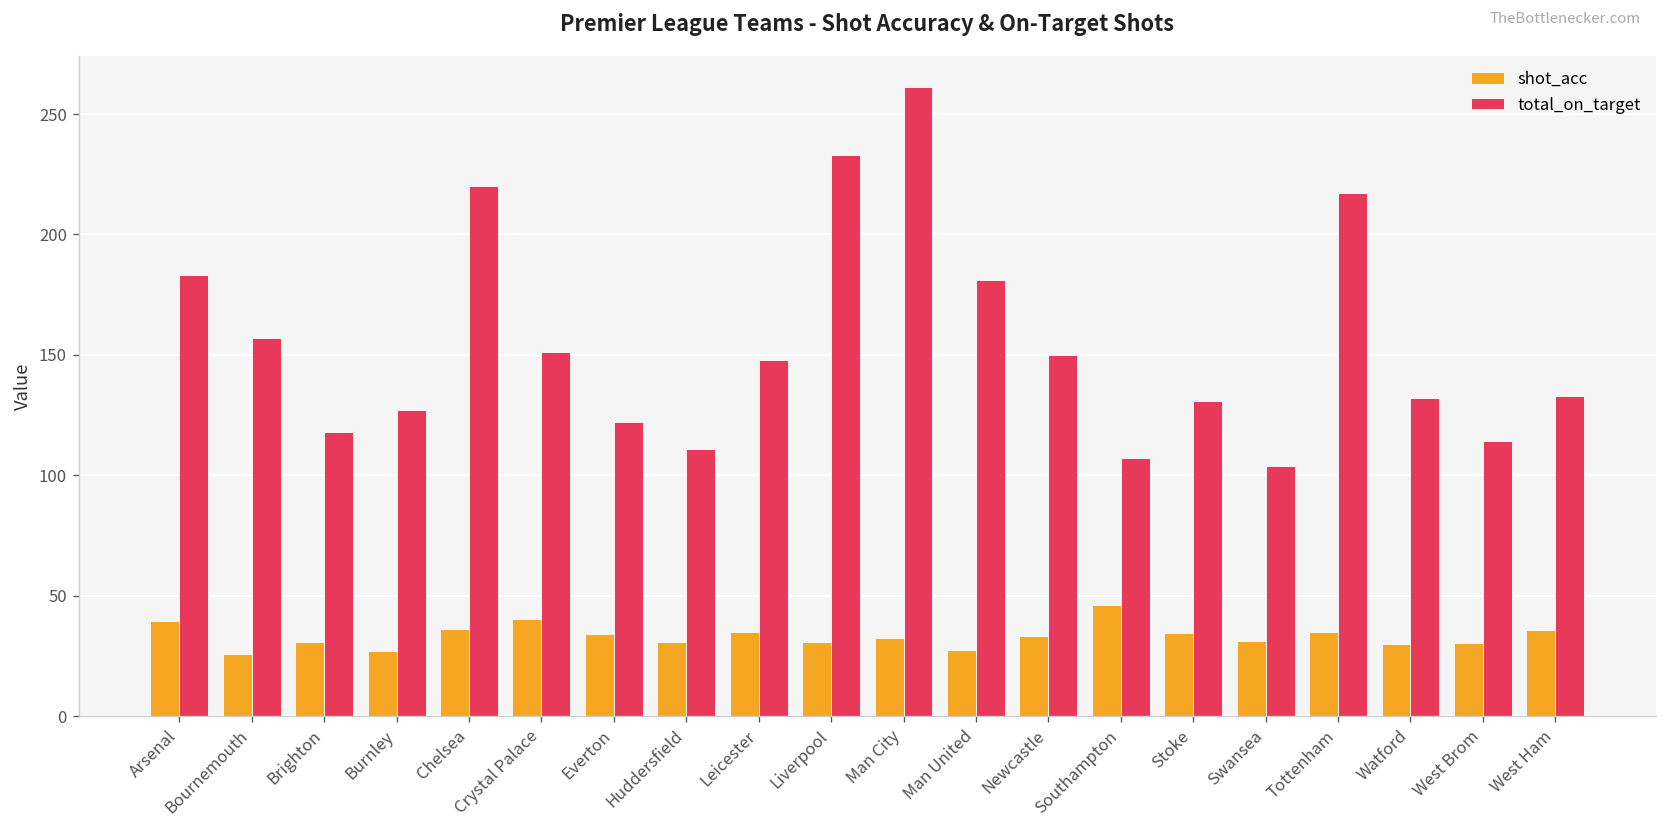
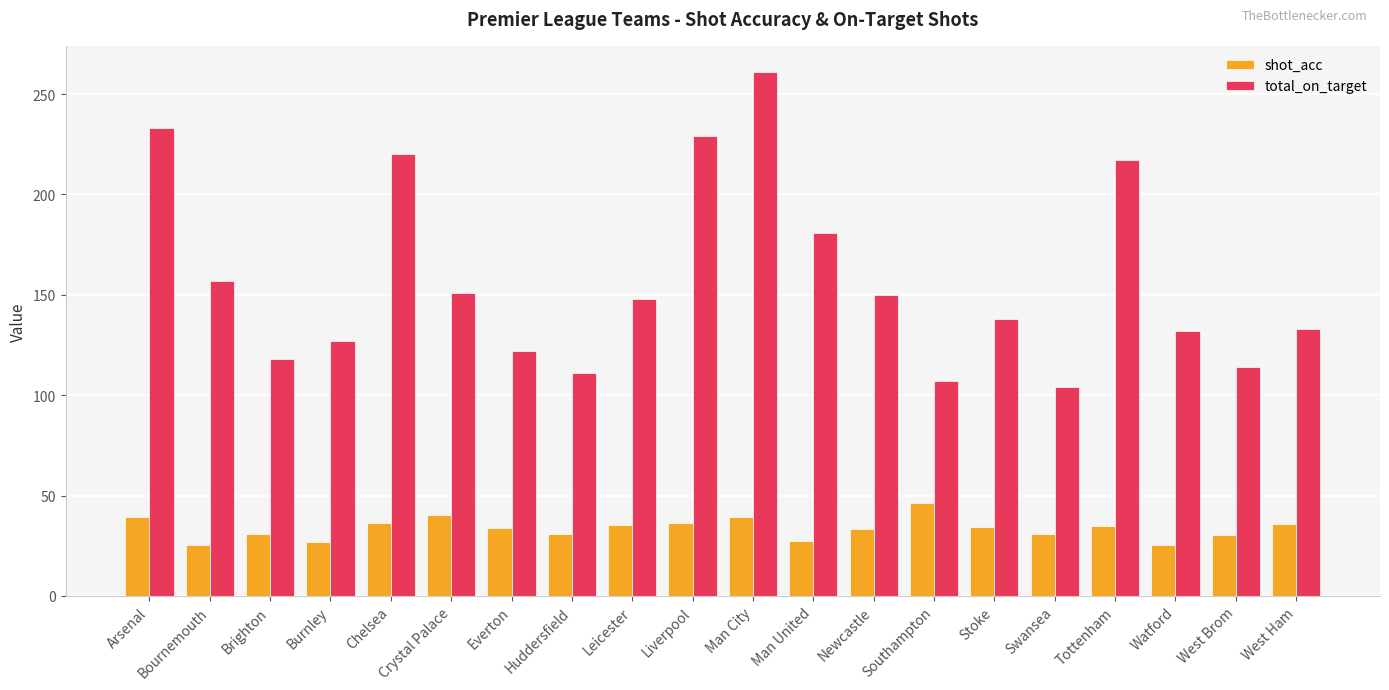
total_on_target, Arsenal: 183 -> 233
shot_acc, Liverpool: 31 -> 36
total_on_target, Liverpool: 233 -> 229
shot_acc, Man City: 32 -> 39
total_on_target, Stoke: 131 -> 138
shot_acc, Watford: 30 -> 25
